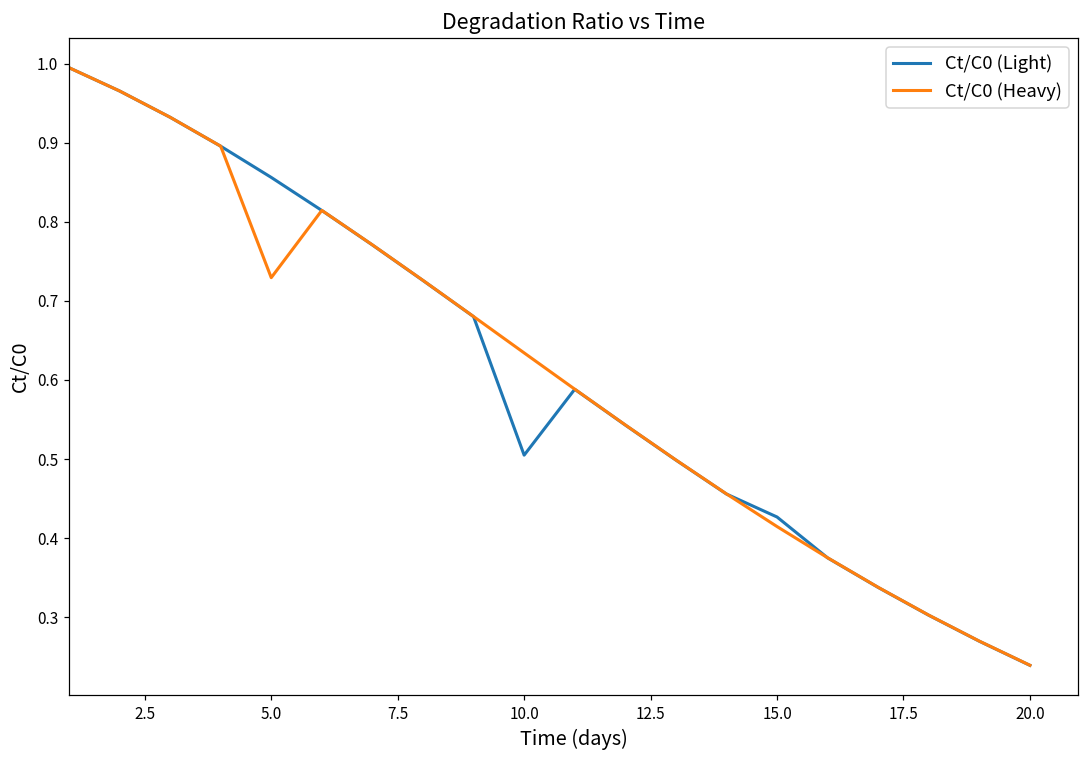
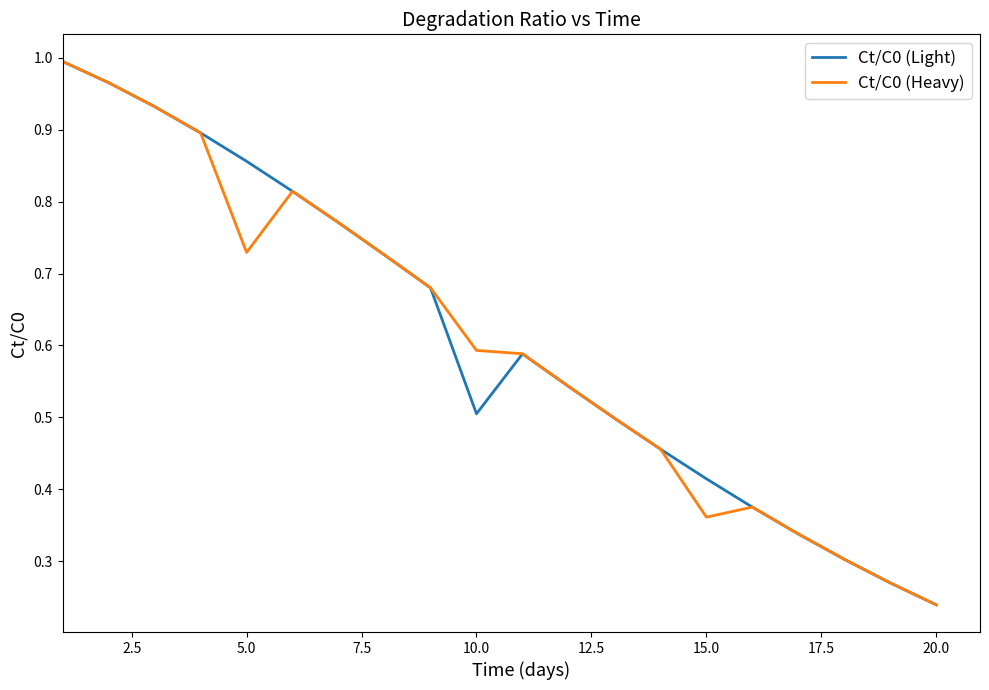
Ct/C0 (Heavy), 10.0: 0.63 -> 0.59
Ct/C0 (Light), 15.0: 0.43 -> 0.41
Ct/C0 (Heavy), 15.0: 0.41 -> 0.36
